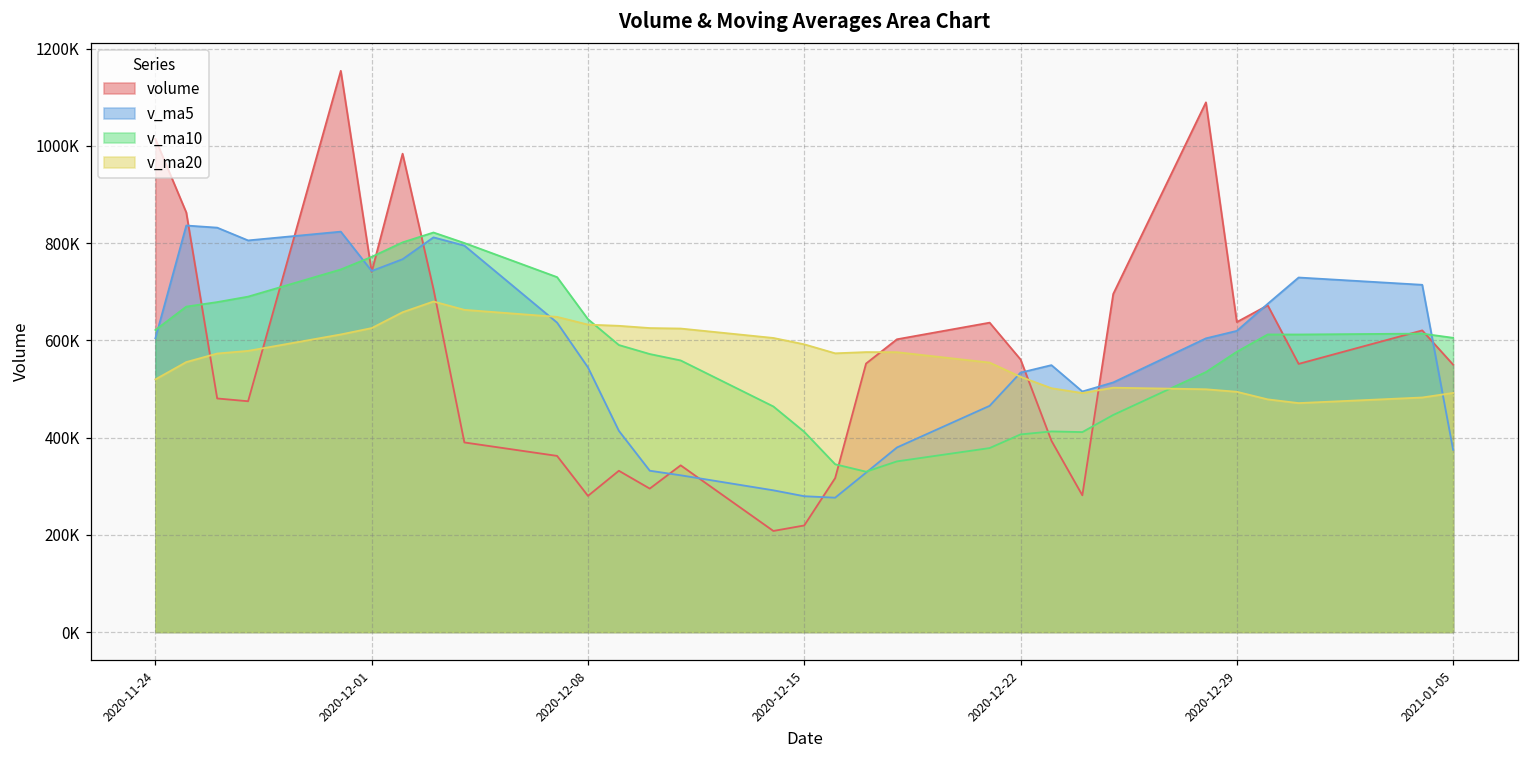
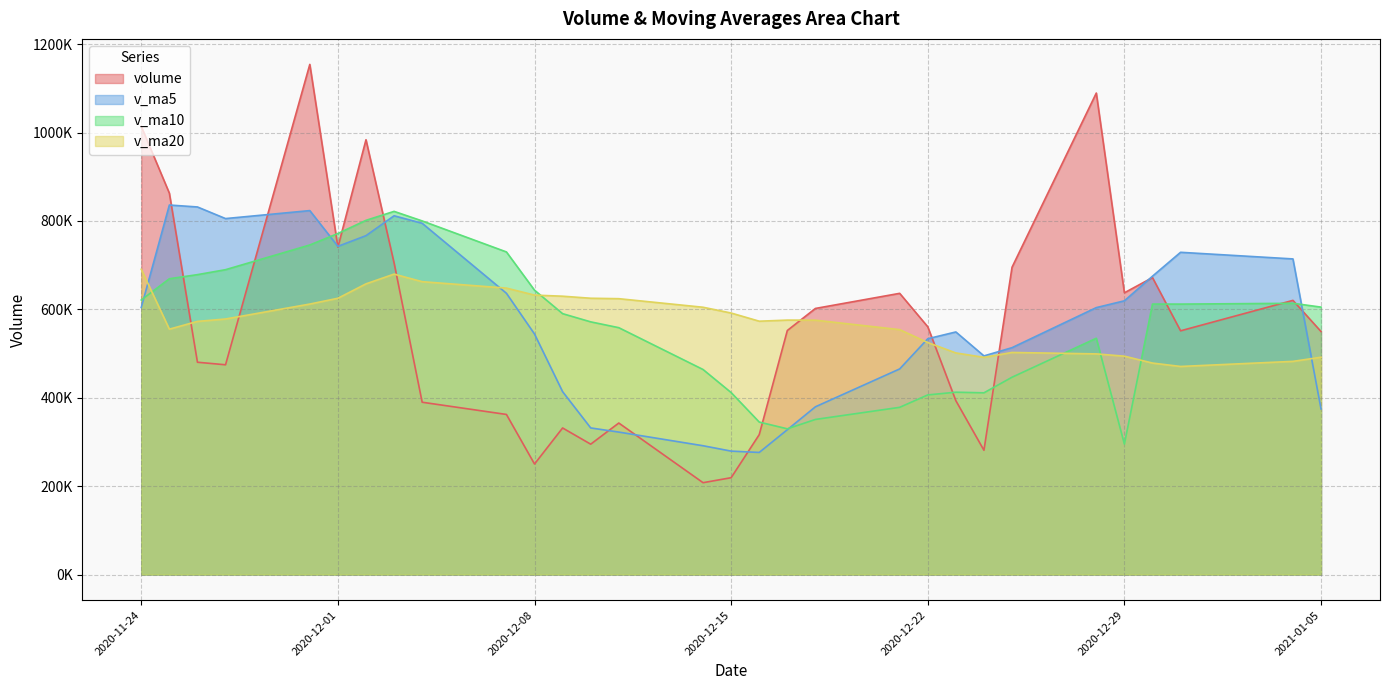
v_ma20, 2020-11-24: 520000 -> 690000
volume, 2020-12-08: 280000 -> 250000
v_ma10, 2020-12-29: 580000 -> 300000
